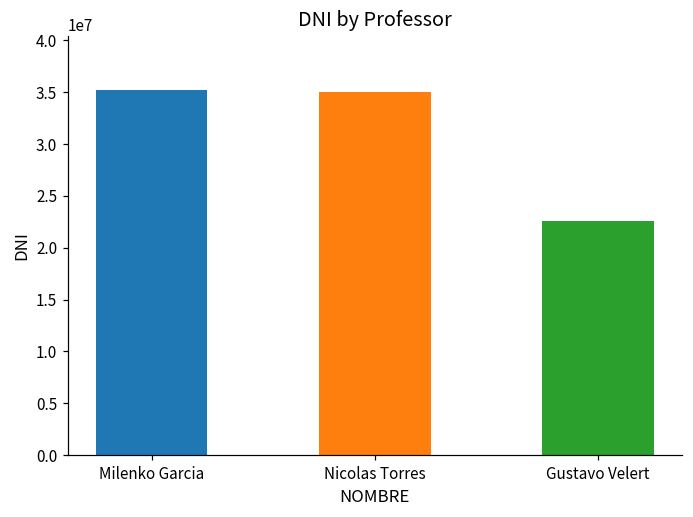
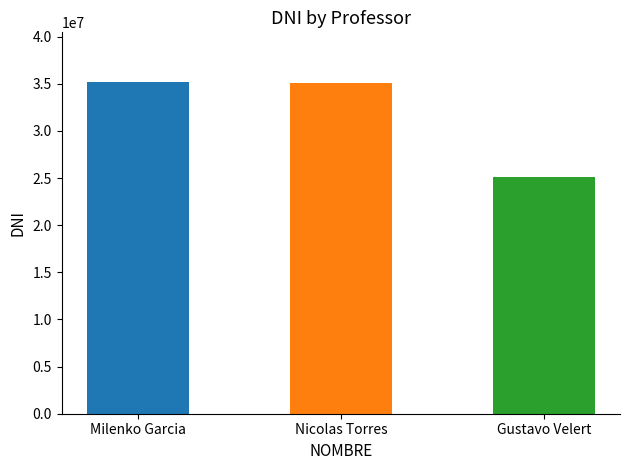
Gustavo Velert: 23000000 -> 25000000
